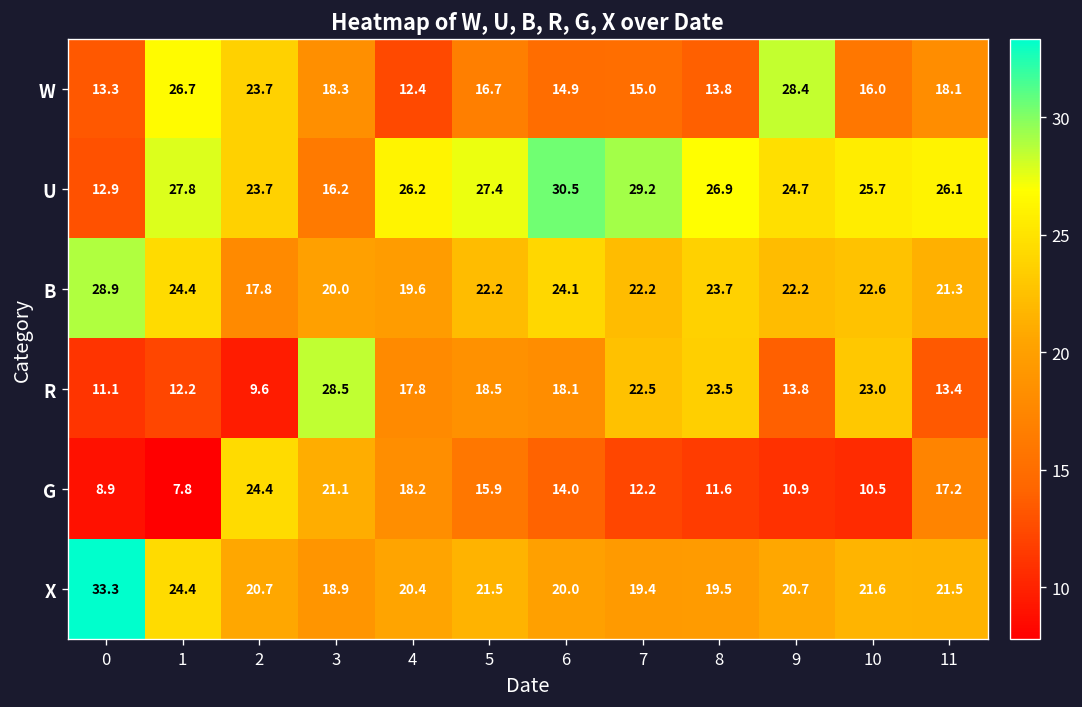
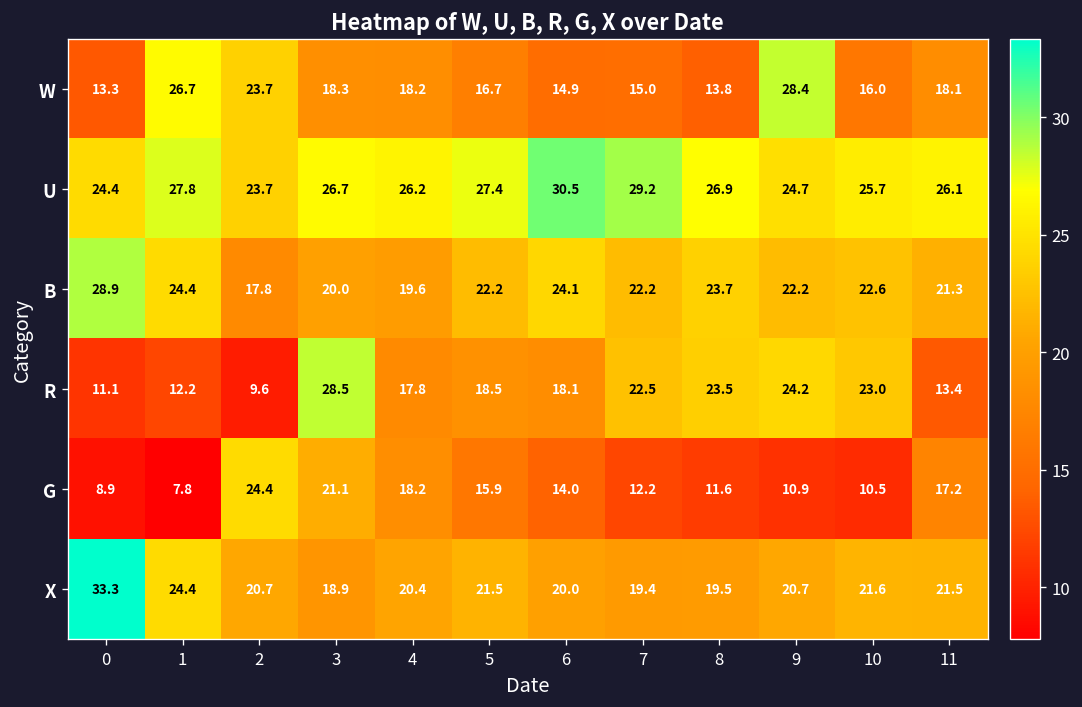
W, 4: 12.4 -> 18.2
U, 0: 12.9 -> 24.4
U, 3: 16.2 -> 26.7
R, 9: 13.8 -> 24.2
